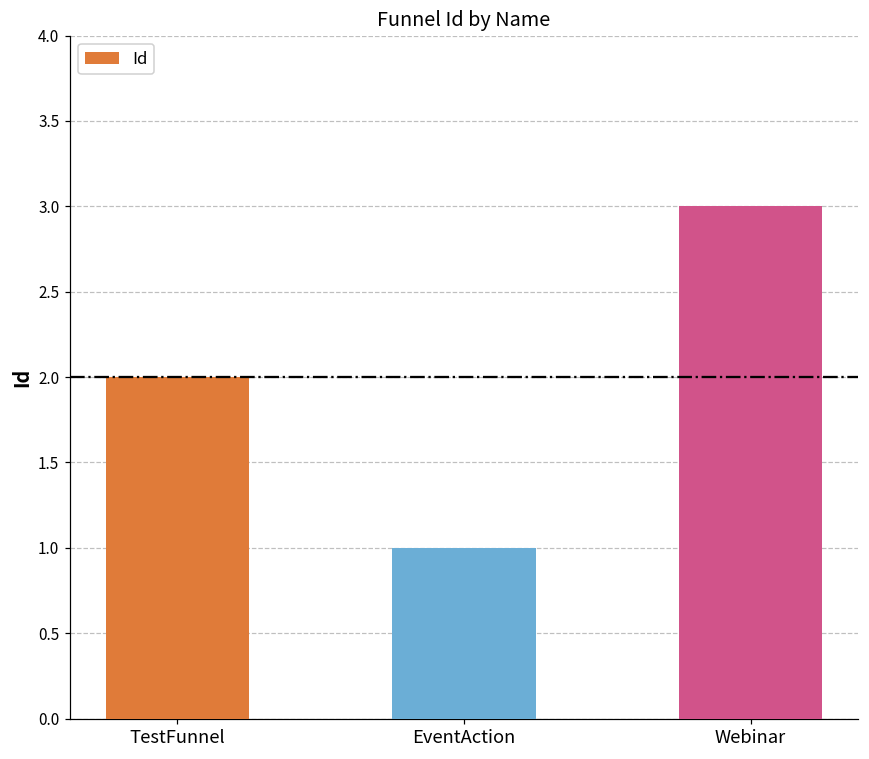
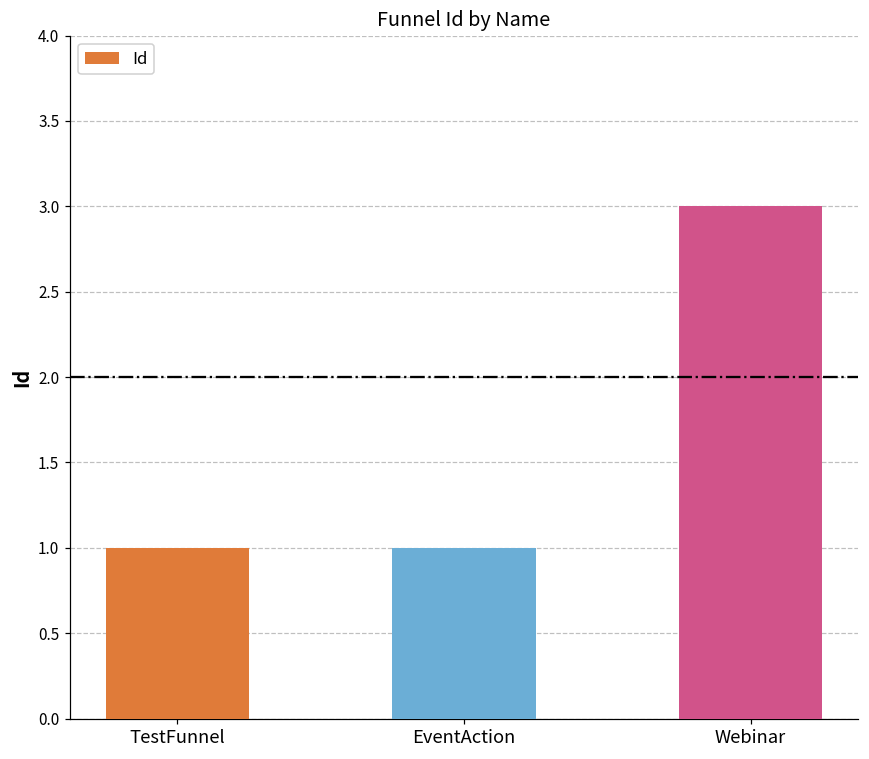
TestFunnel: 2 -> 1
